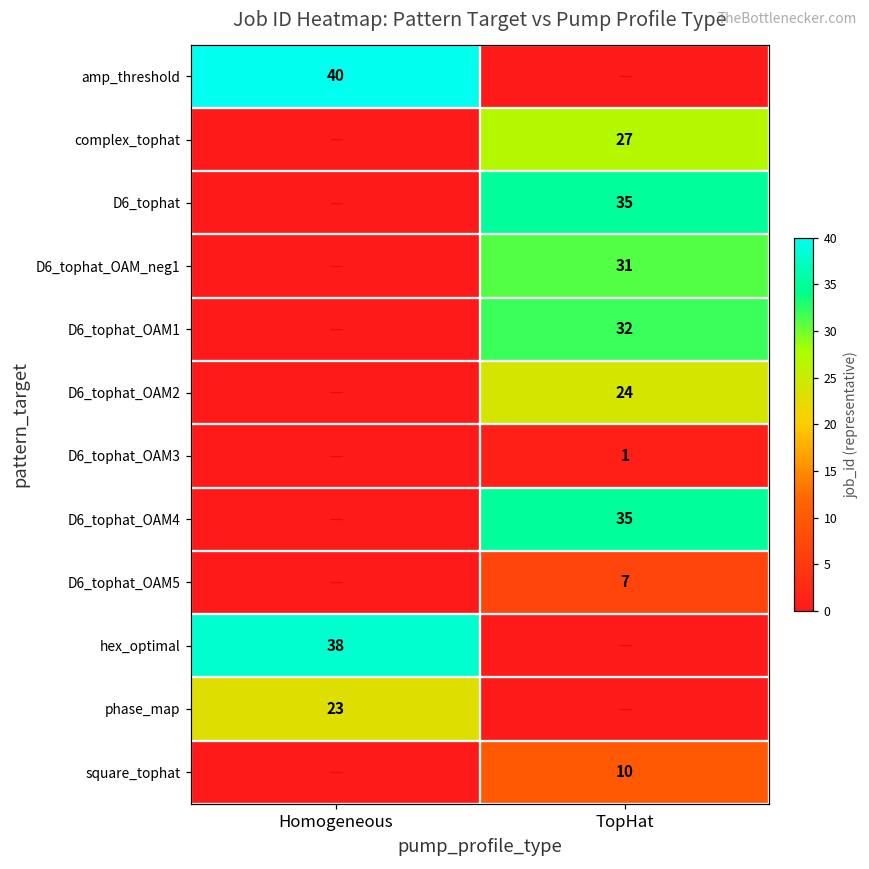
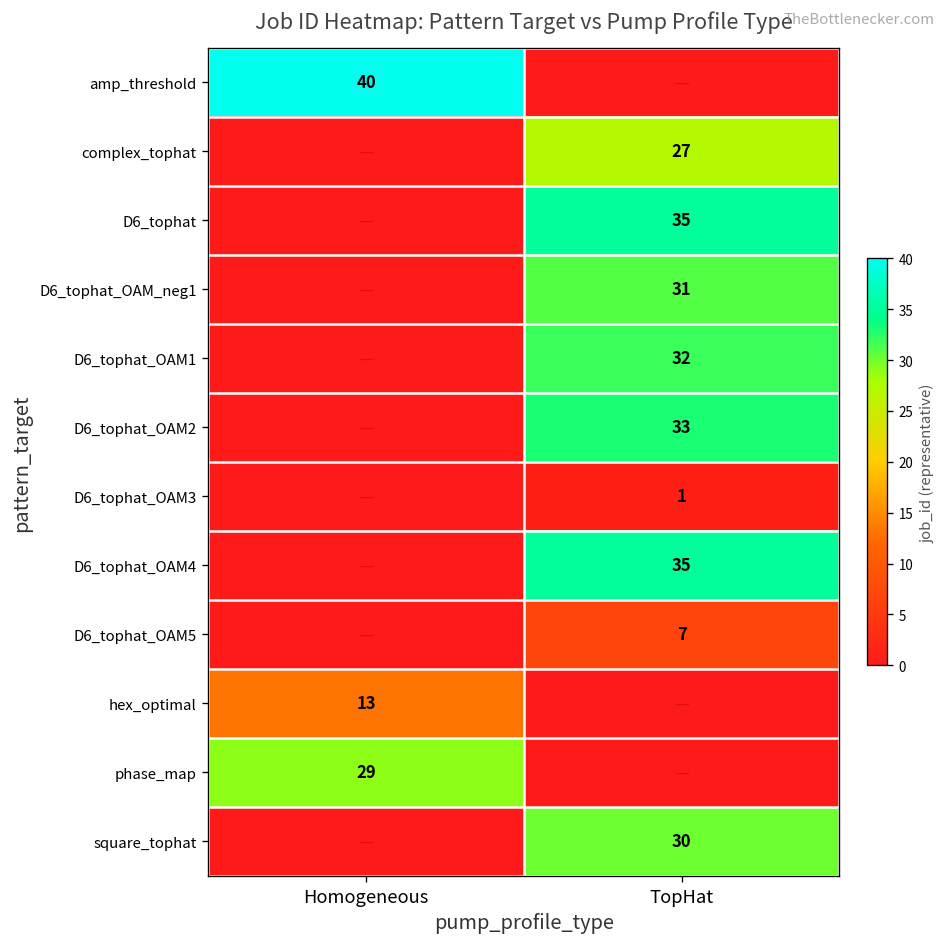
D6_tophat_OAM2, TopHat: 24 -> 33
hex_optimal, Homogeneous: 38 -> 13
phase_map, Homogeneous: 23 -> 29
square_tophat, TopHat: 10 -> 30
